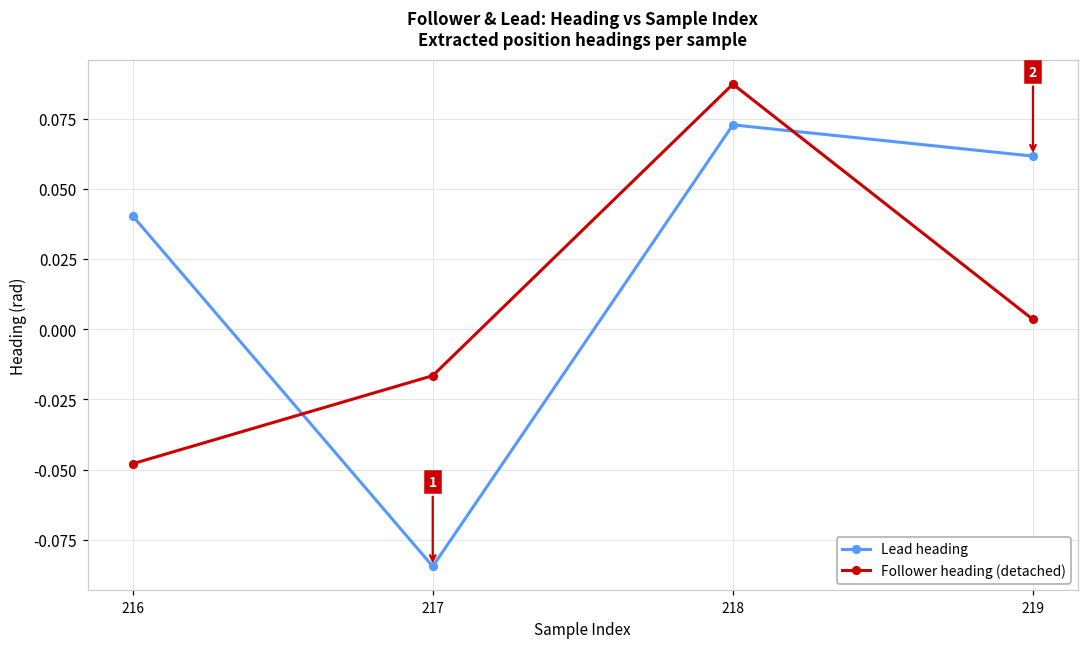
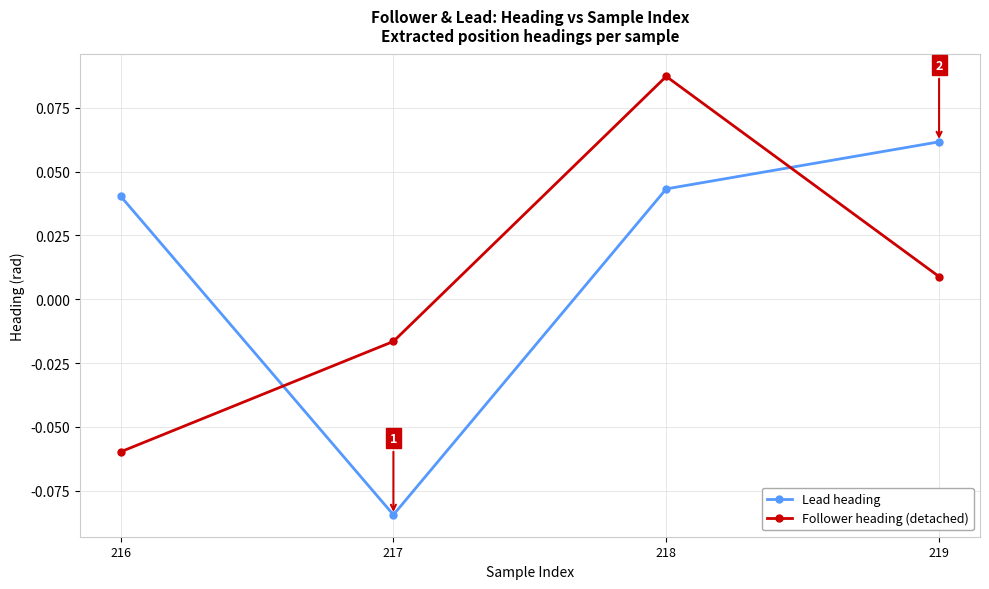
Follower heading (detached), 216: -0.048 -> -0.060
Lead heading, 218: 0.073 -> 0.043
Follower heading (detached), 219: 0.003 -> 0.009
